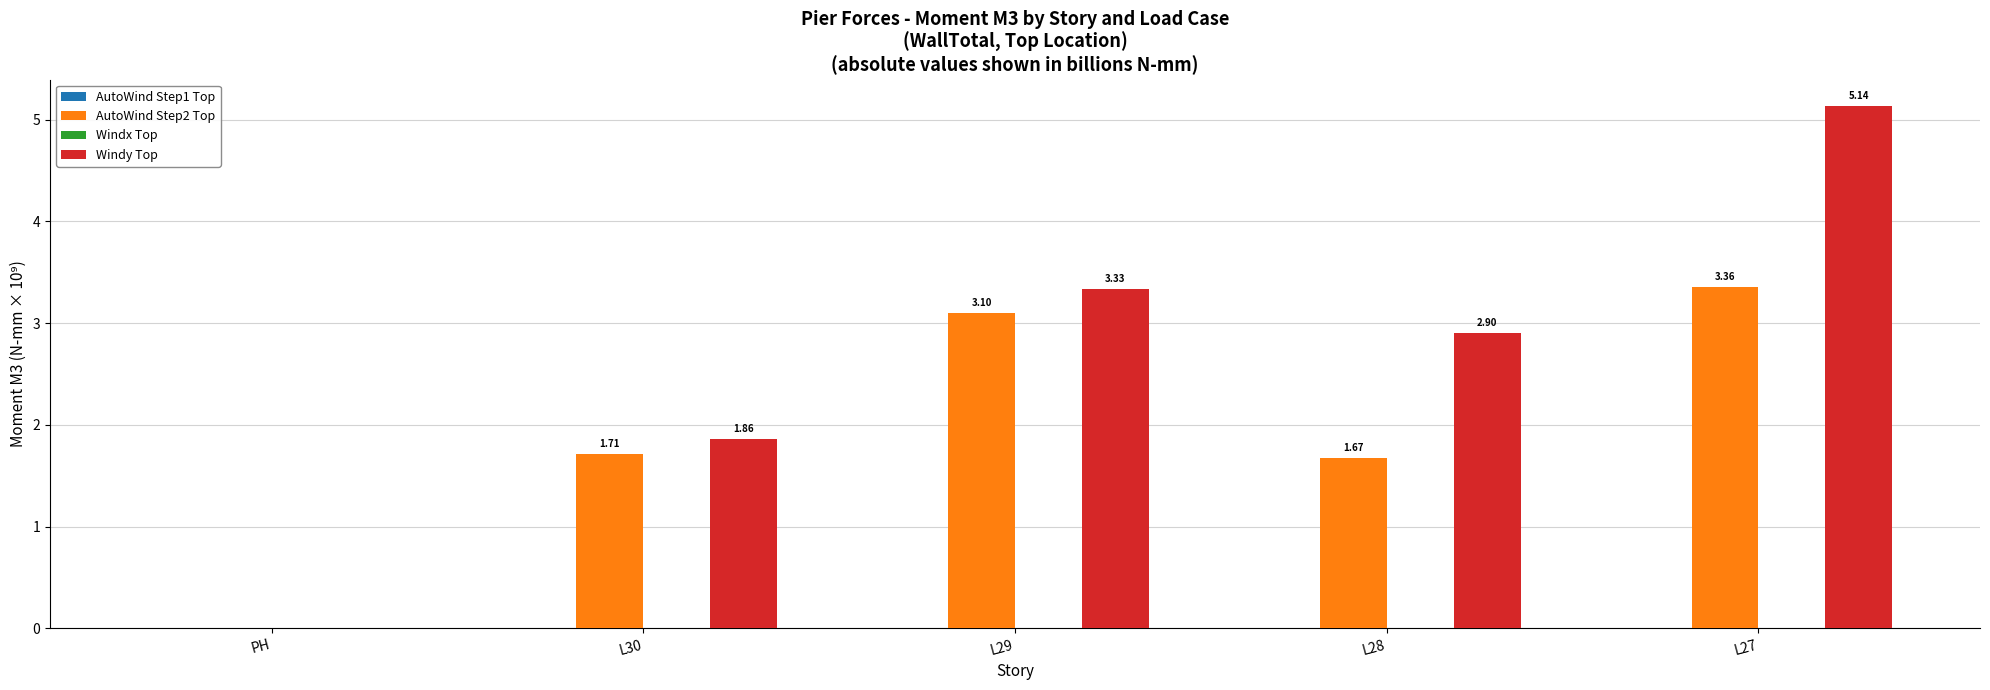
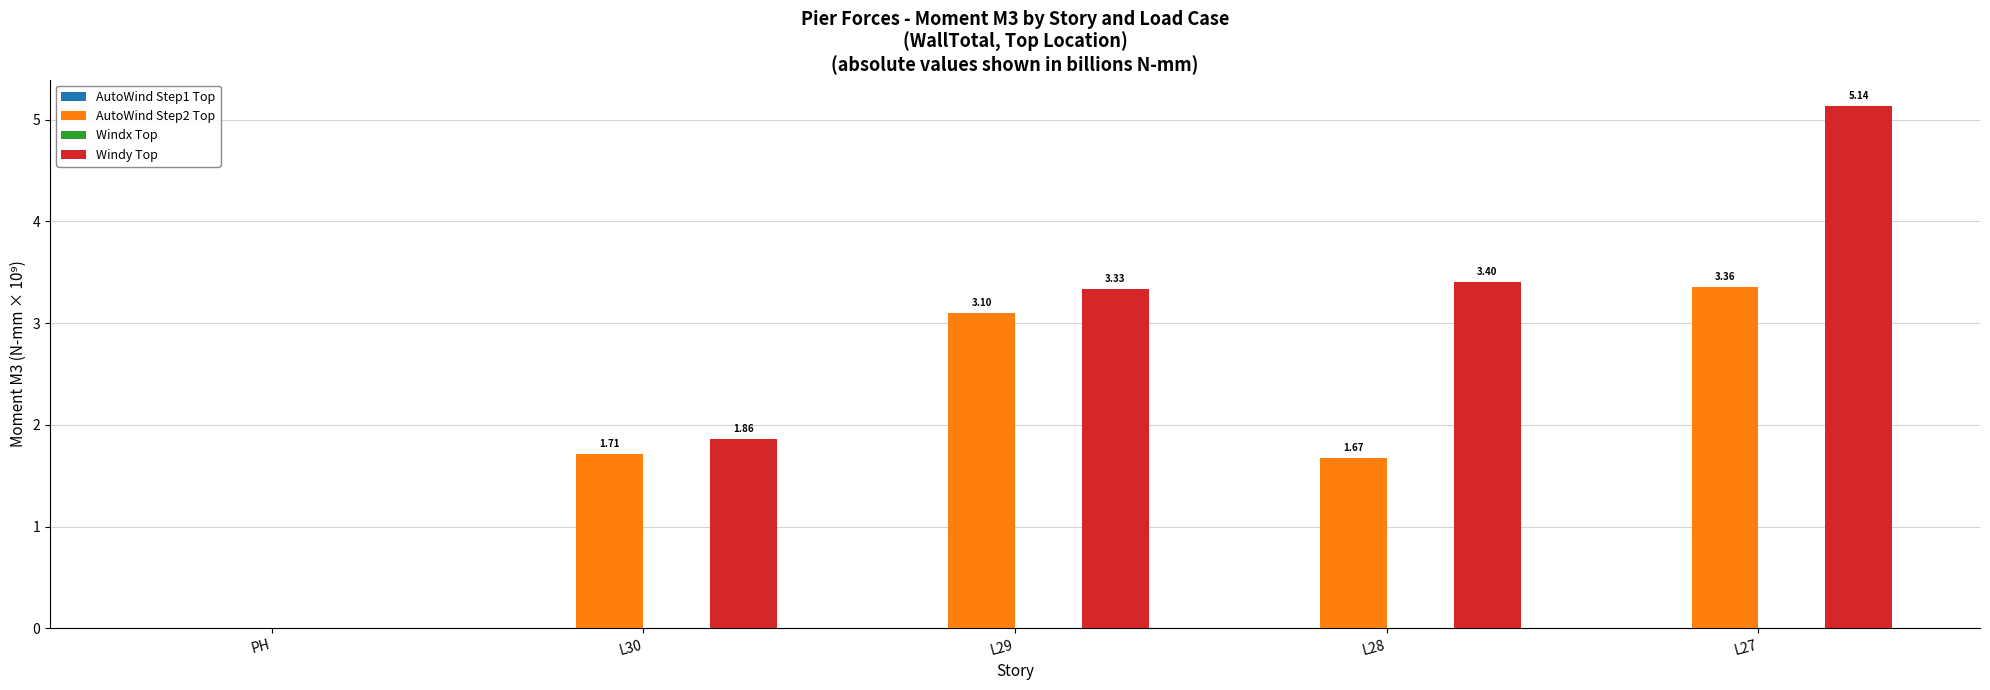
Windy Top, L28: 2.90 -> 3.40
